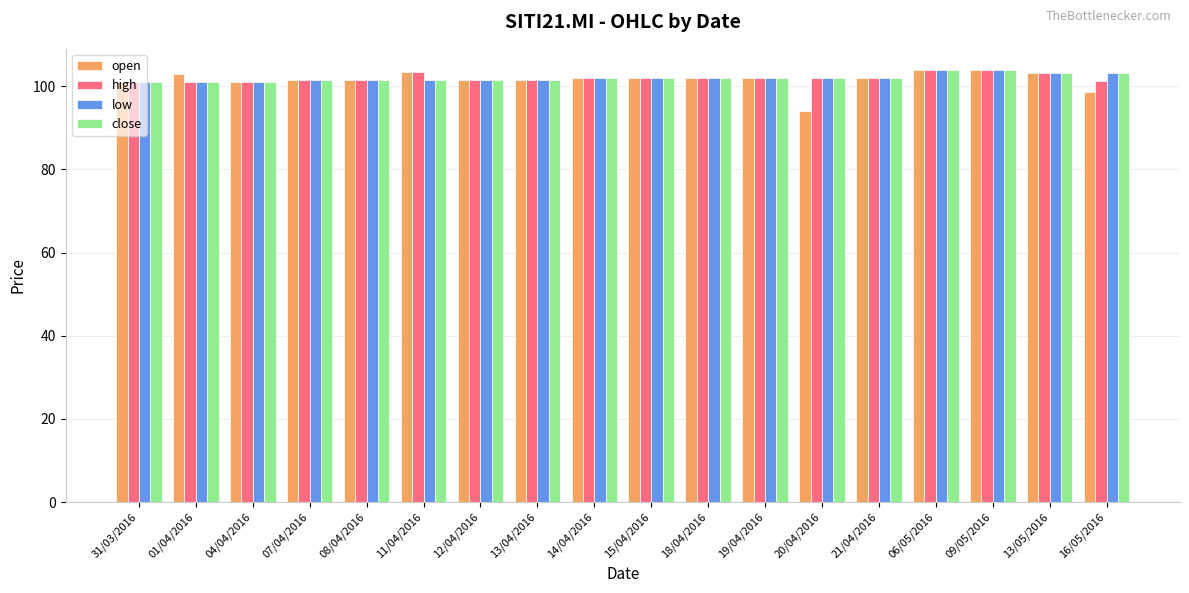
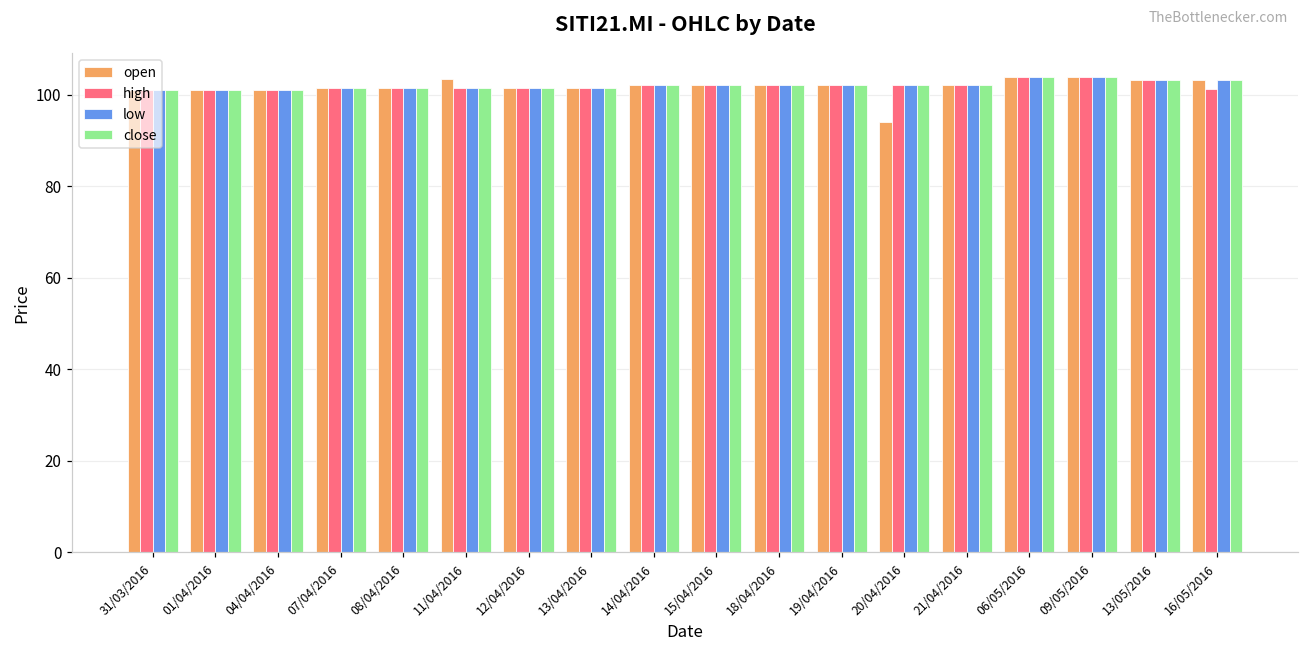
open, 01/04/2016: 103 -> 101
high, 11/04/2016: 104 -> 102
open, 16/05/2016: 99 -> 103
